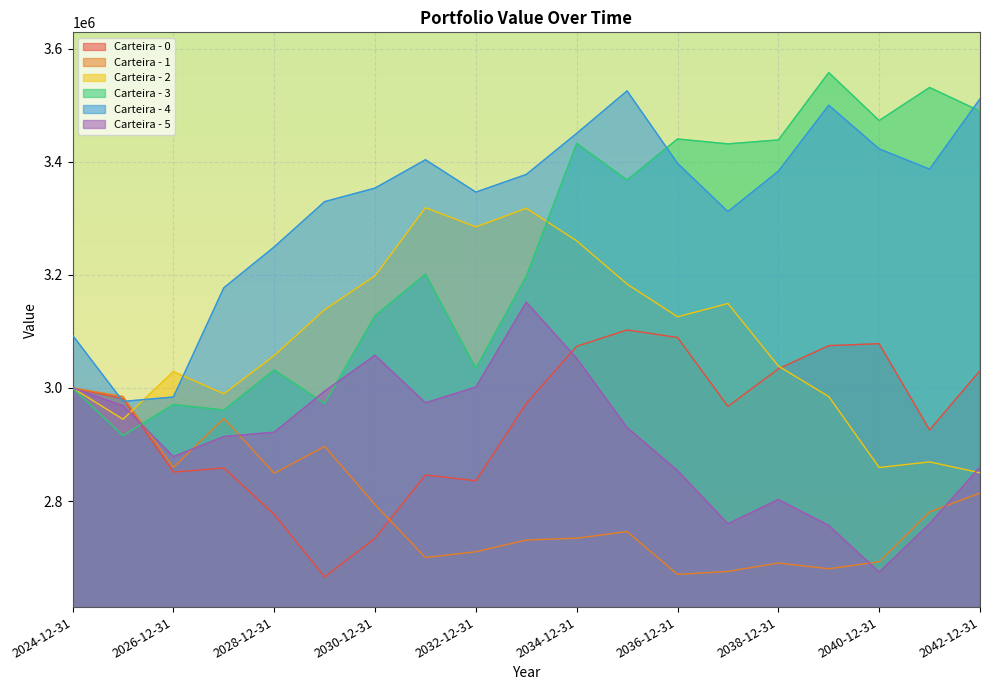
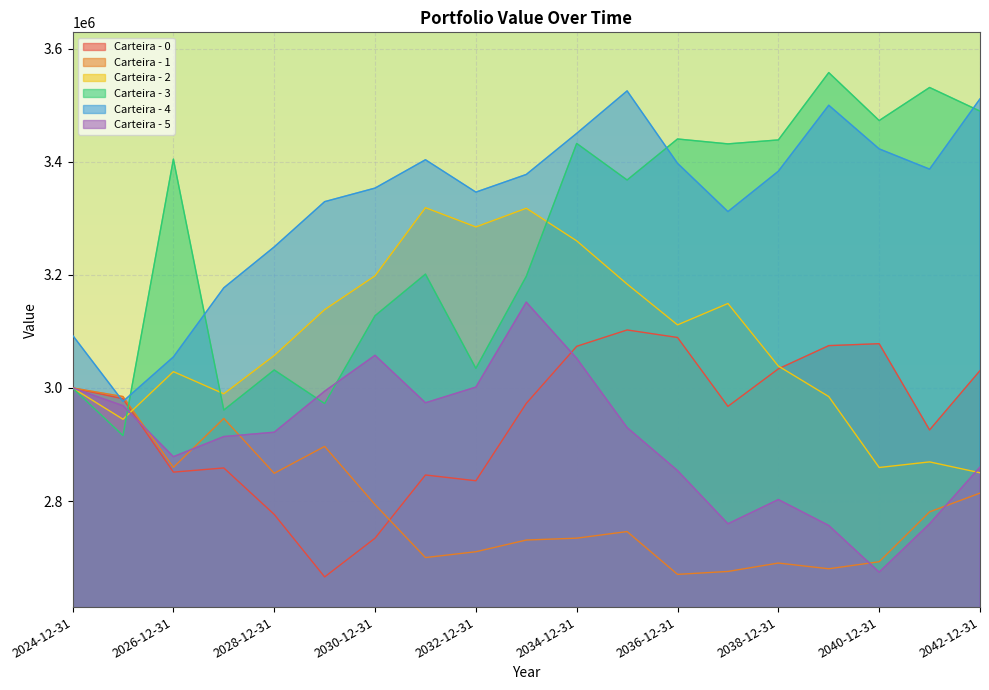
Carteira - 3, 2026-12-31: 2970000 -> 3400000
Carteira - 4, 2026-12-31: 2980000 -> 3050000
Carteira - 2, 2036-12-31: 3130000 -> 3110000
